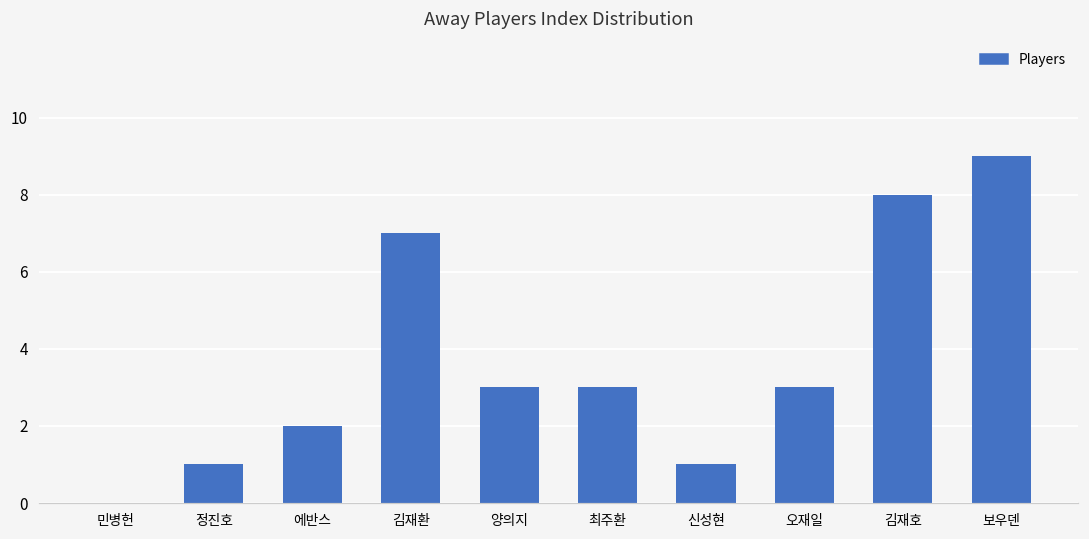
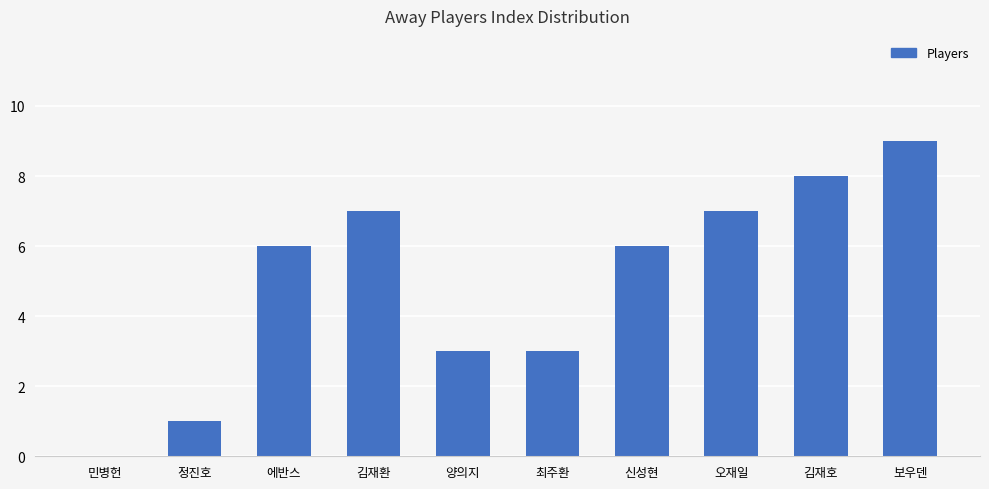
에반스: 2 -> 6
신성현: 1 -> 6
오재일: 3 -> 7
